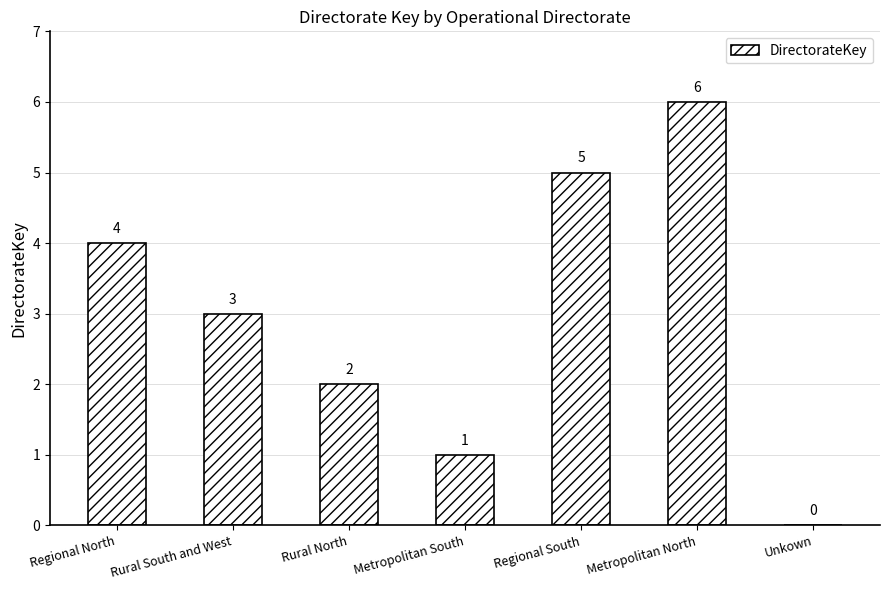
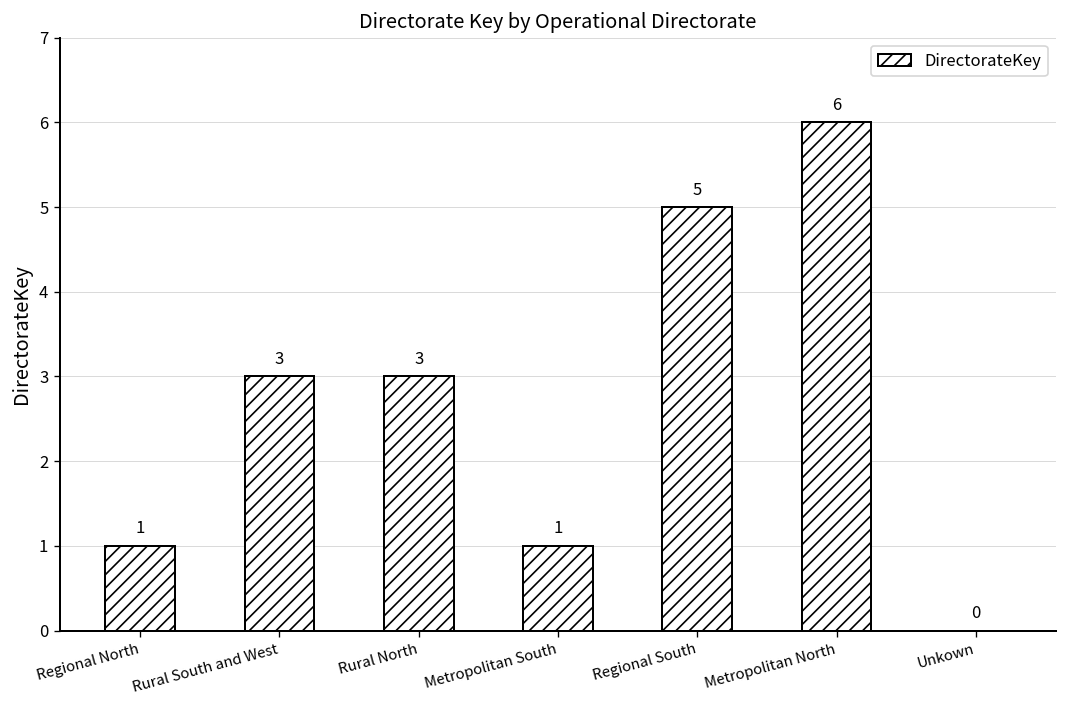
Regional North: 4 -> 1
Rural North: 2 -> 3
